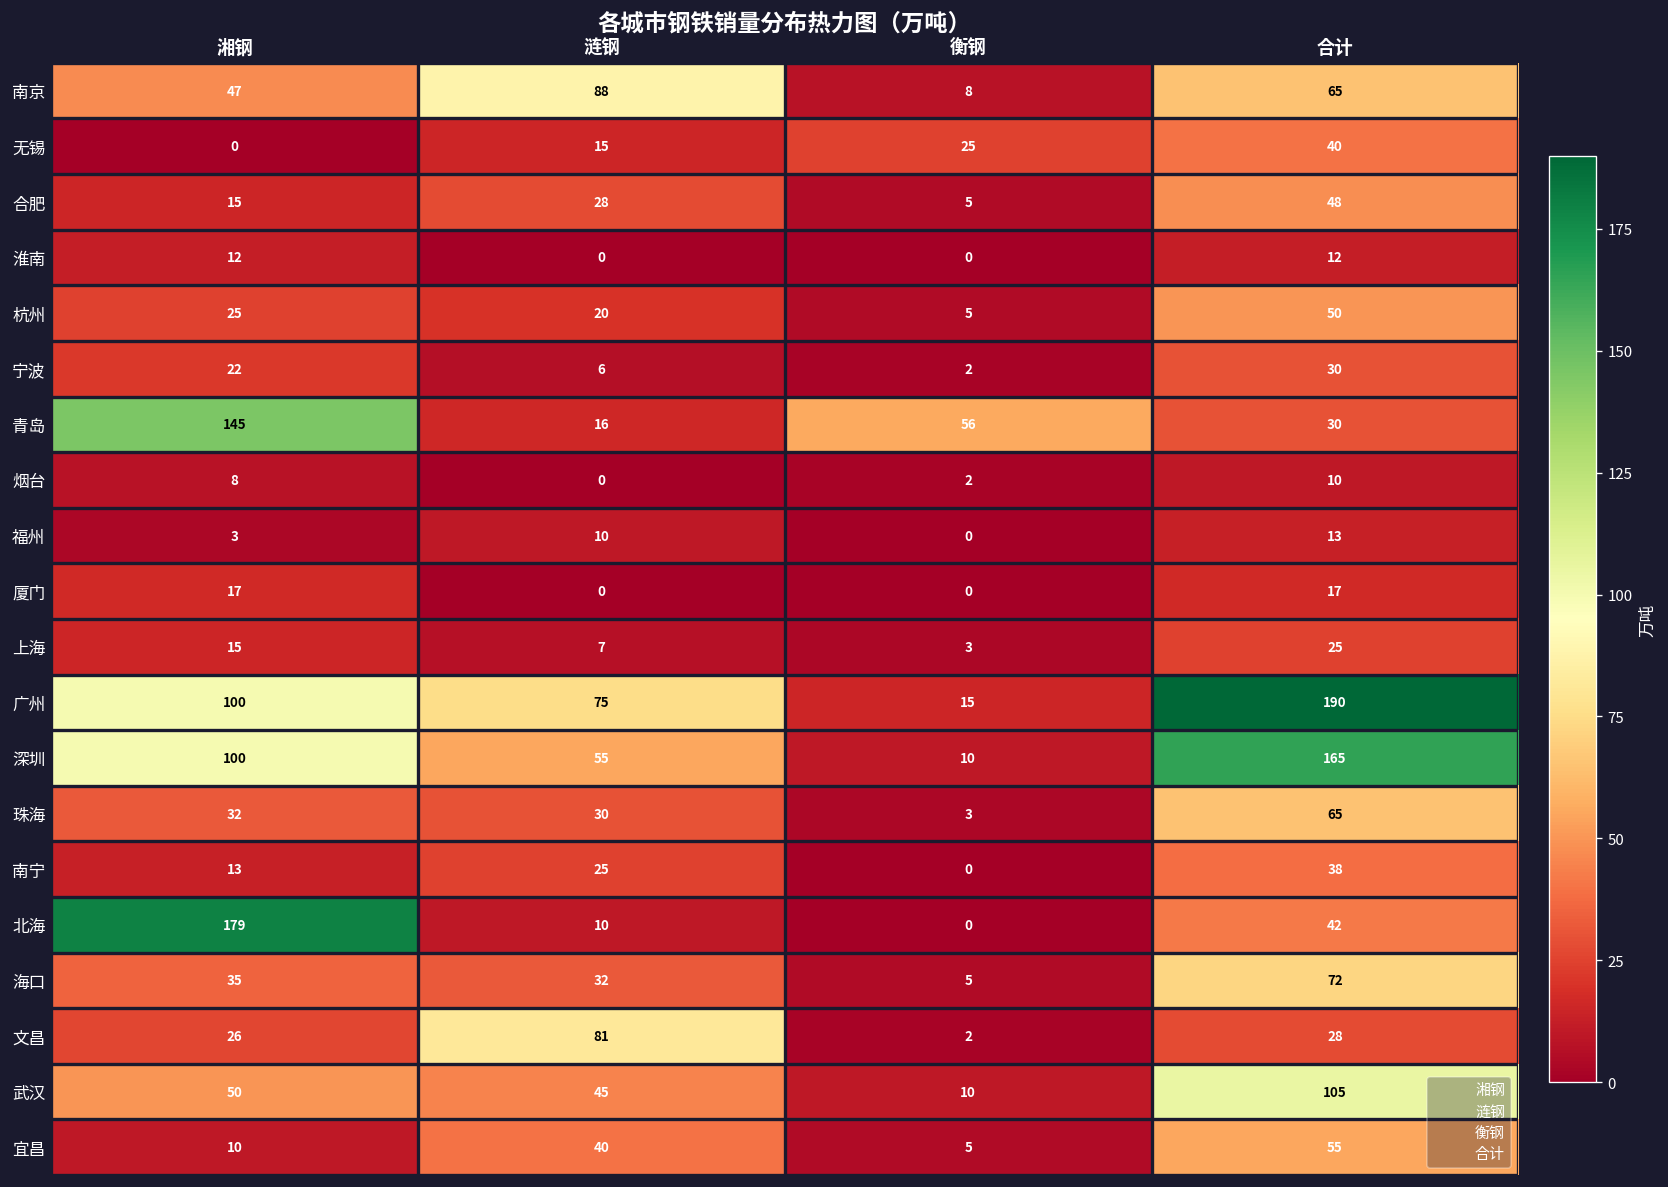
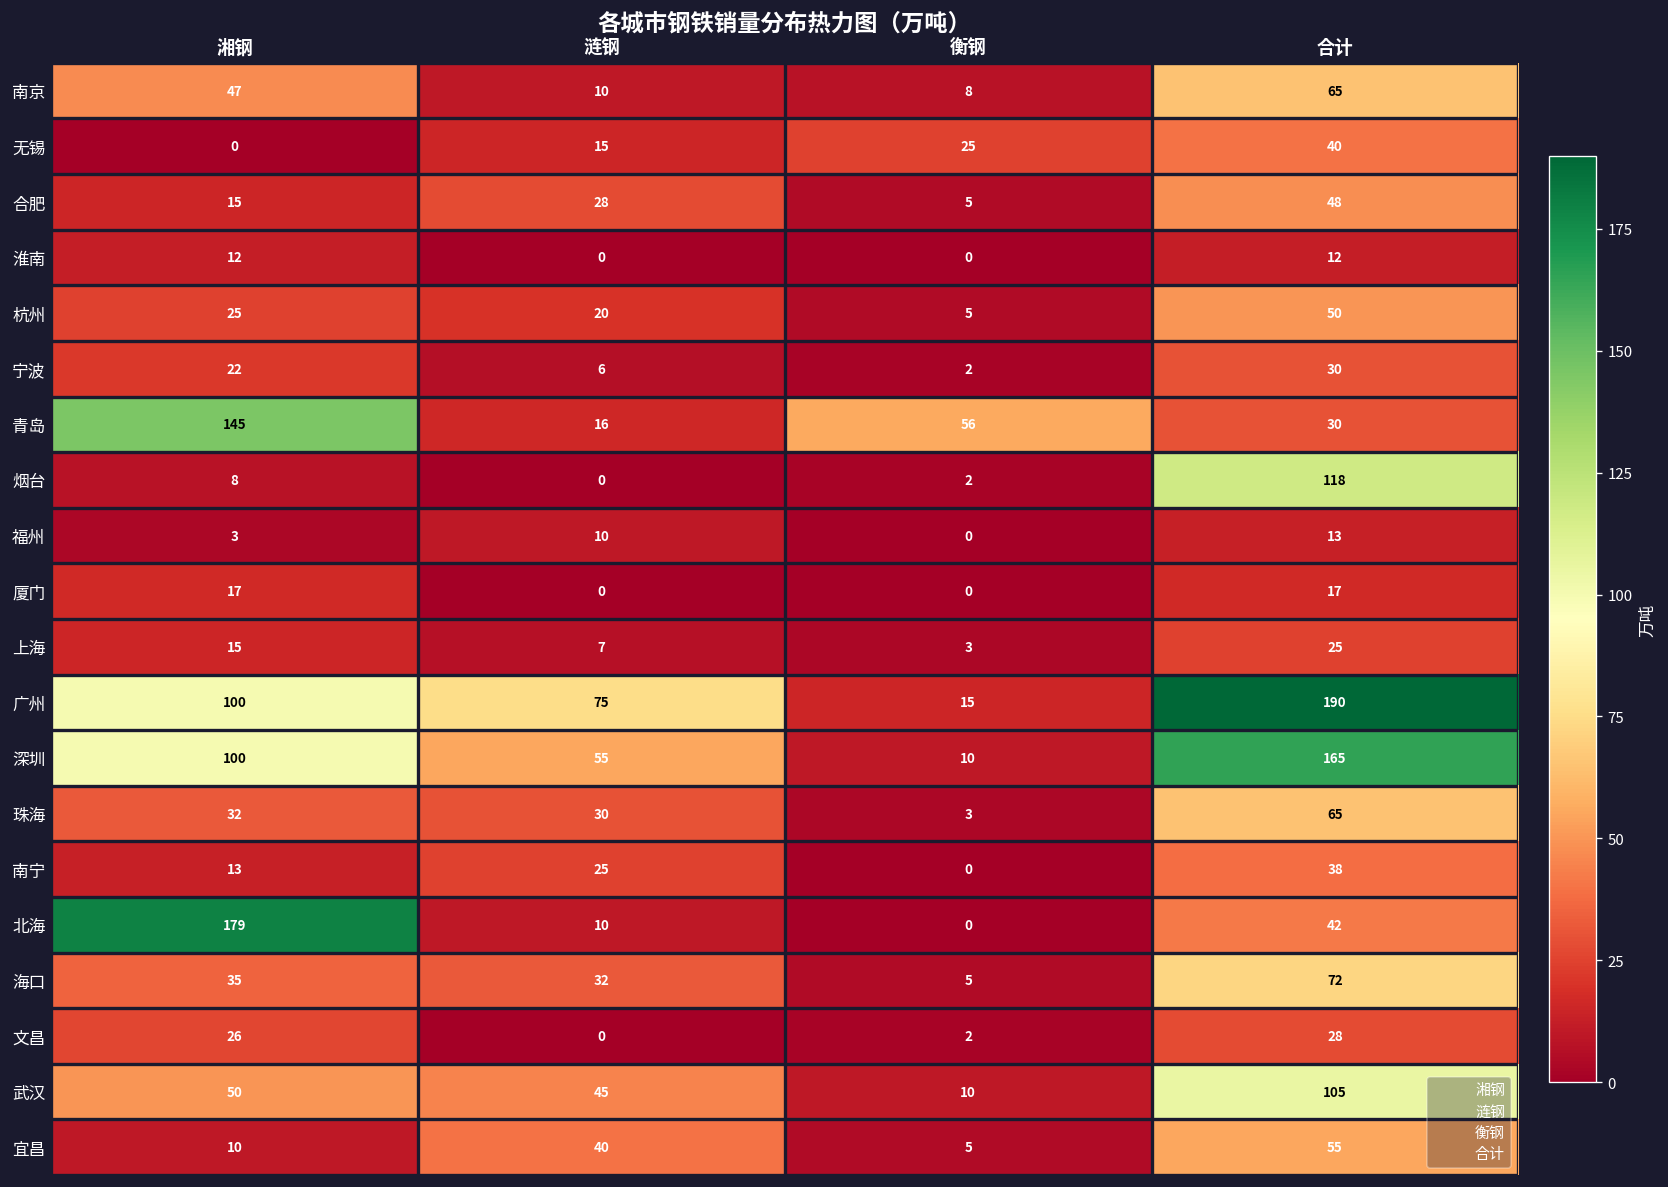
南京, 涟钢: 88 -> 10
烟台, 合计: 10 -> 118
文昌, 涟钢: 81 -> 0
